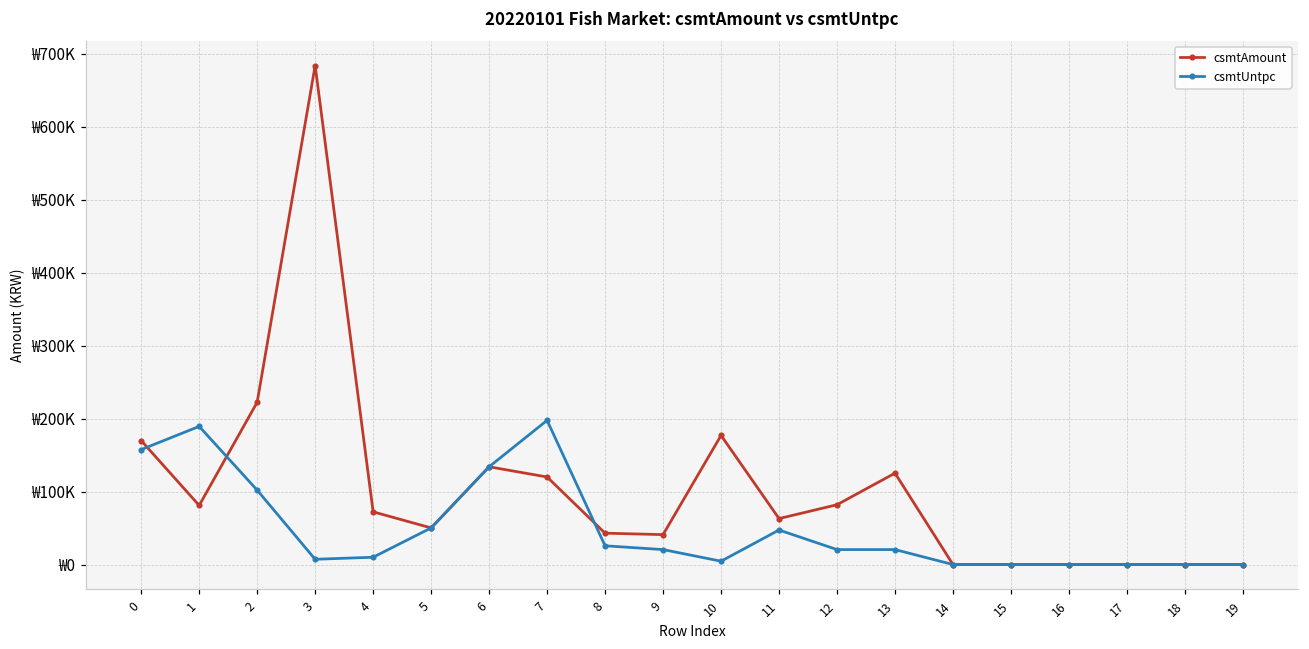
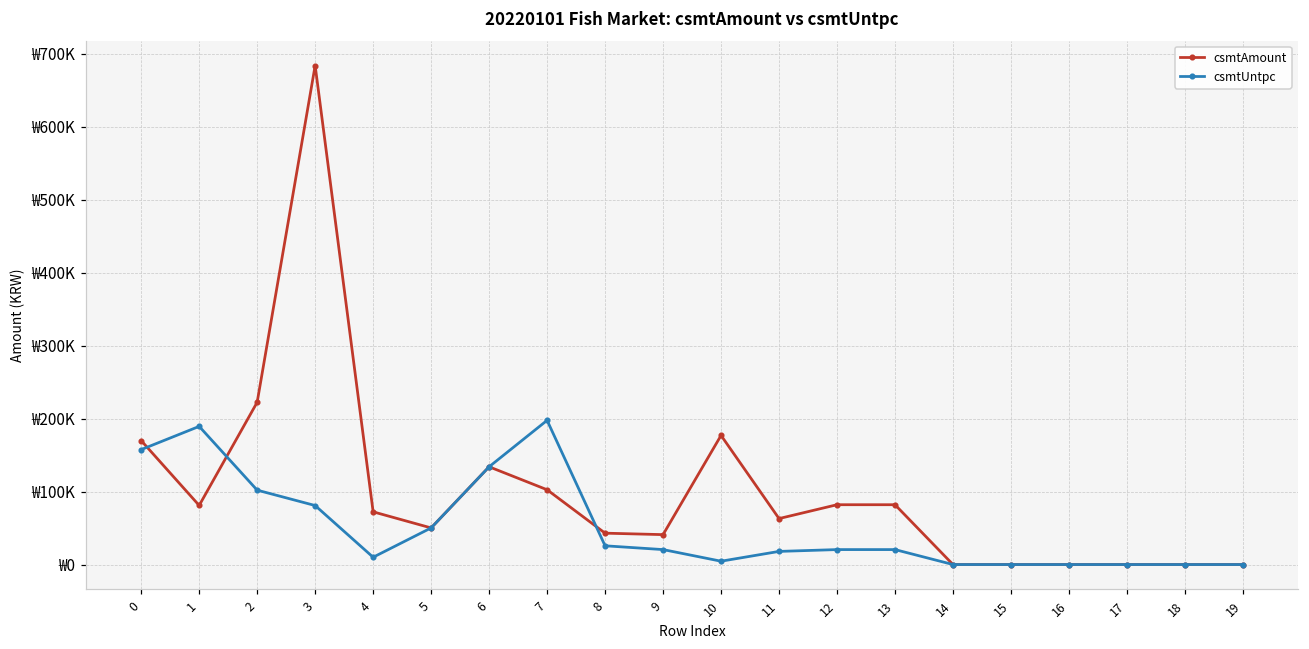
csmtUntpc, 3: ₩10000 -> ₩80000
csmtAmount, 7: ₩120000 -> ₩100000
csmtUntpc, 11: ₩50000 -> ₩20000
csmtAmount, 13: ₩130000 -> ₩80000
